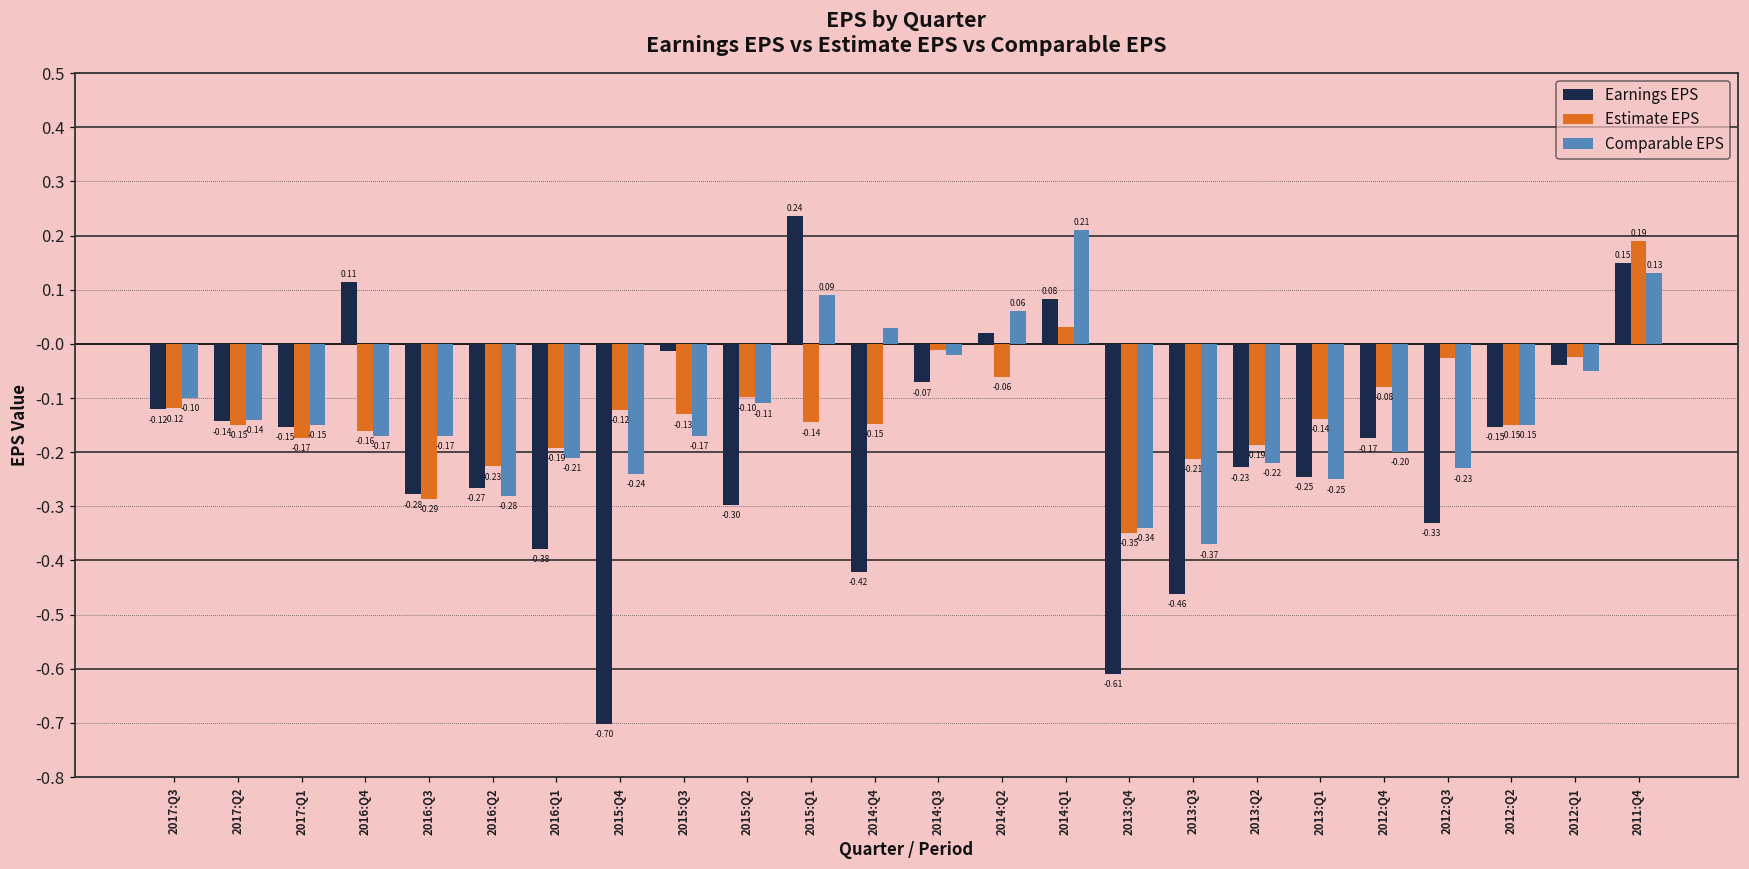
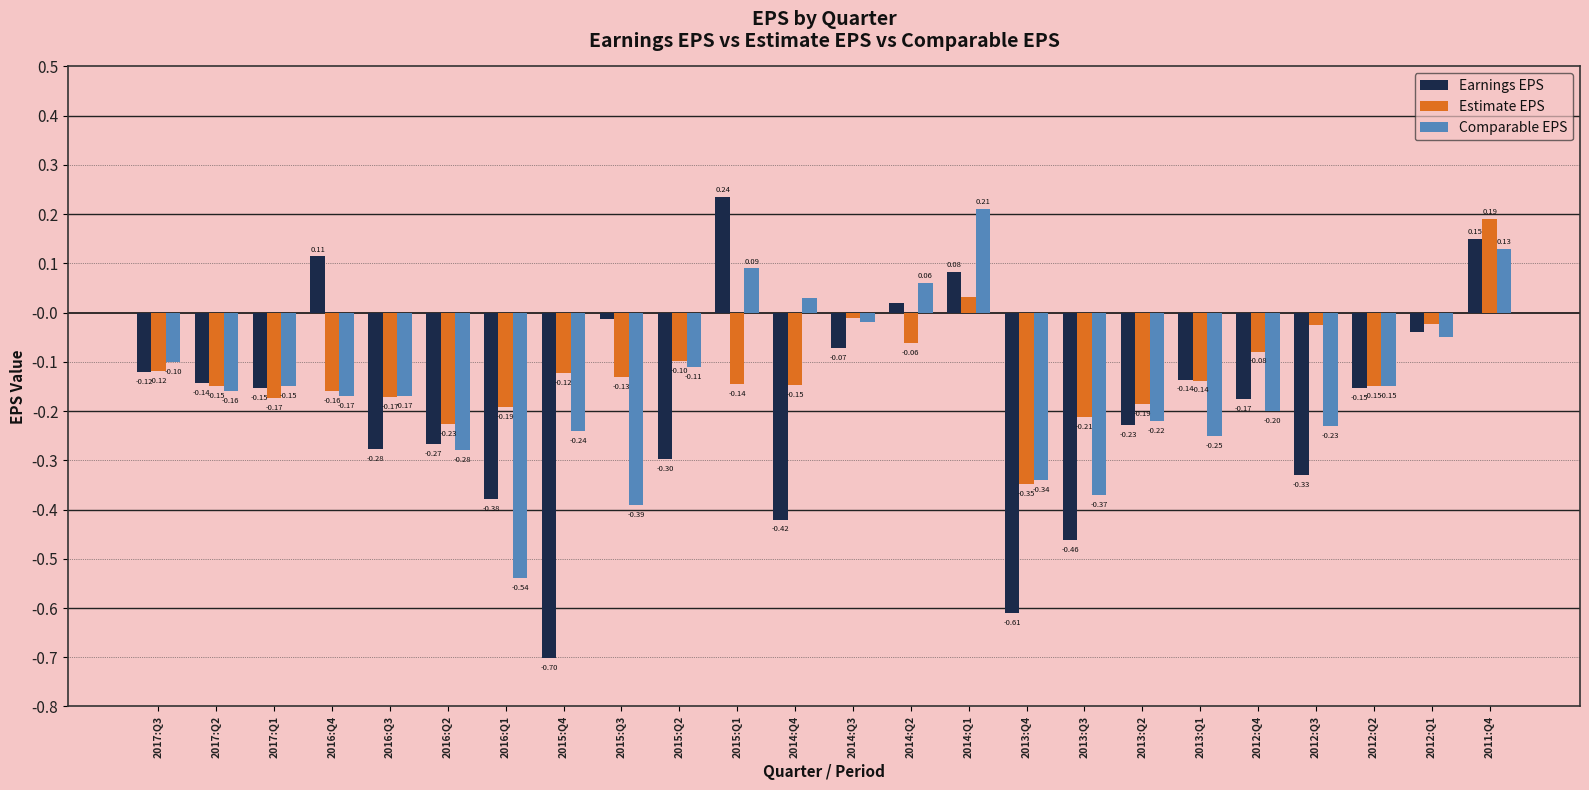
Comparable EPS, 2017:Q2: -0.14 -> -0.16
Estimate EPS, 2016:Q3: -0.29 -> -0.17
Comparable EPS, 2016:Q1: -0.21 -> -0.54
Comparable EPS, 2015:Q3: -0.17 -> -0.39
Earnings EPS, 2013:Q1: -0.25 -> -0.14
